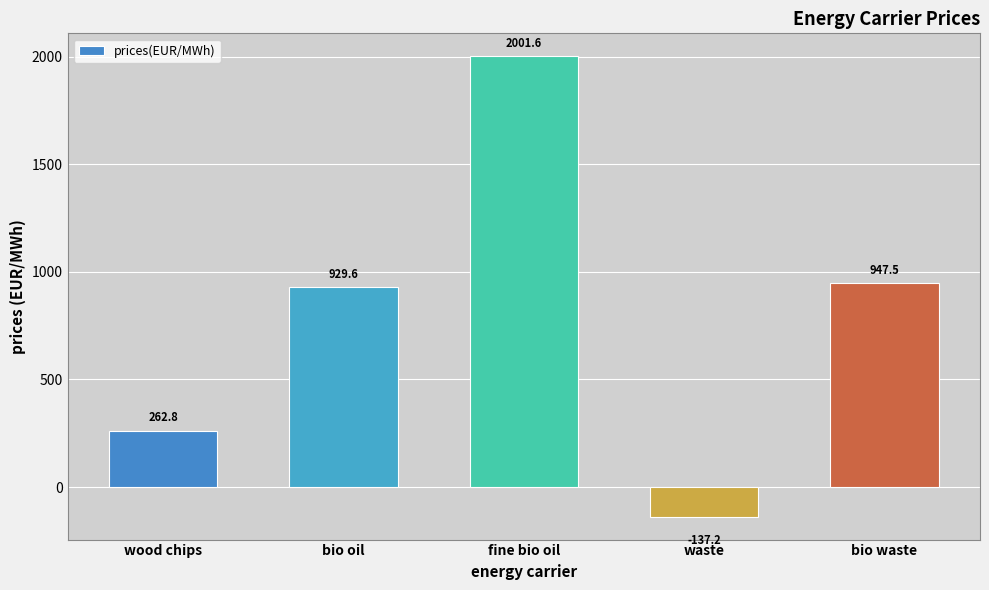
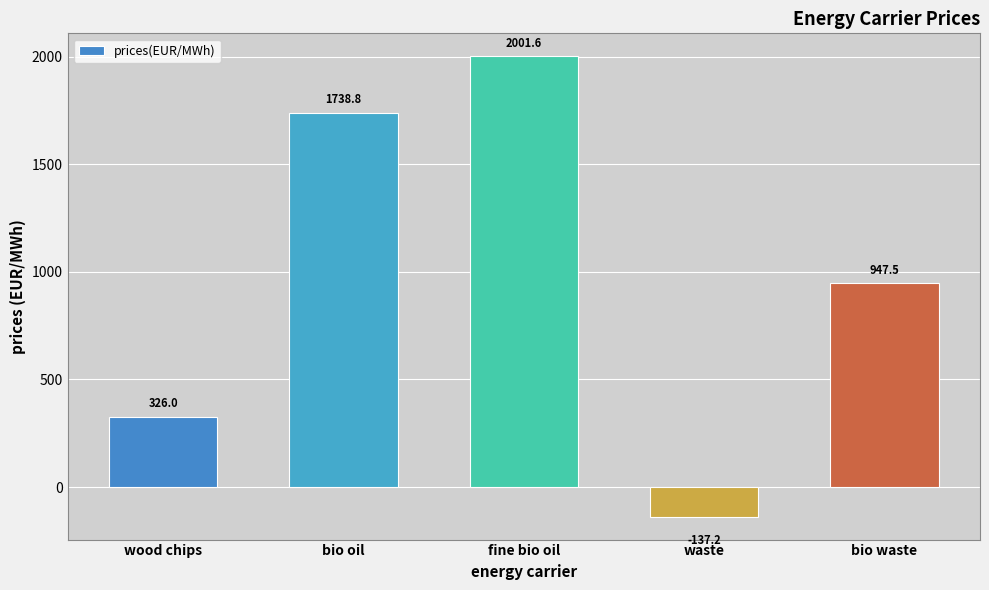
wood chips: 262.8 -> 326.0
bio oil: 929.6 -> 1738.8
